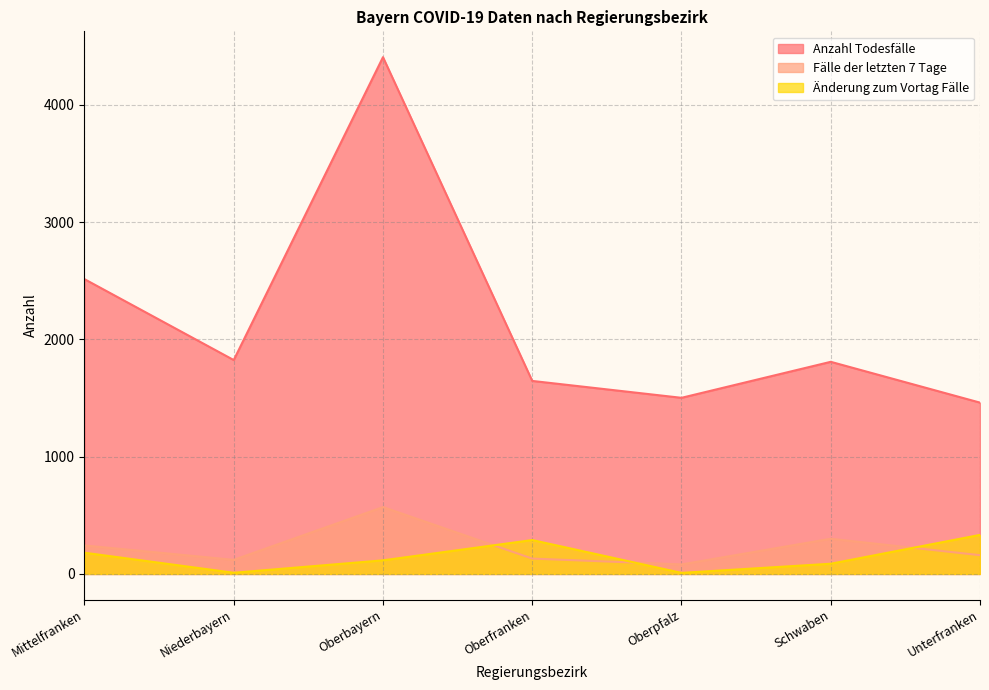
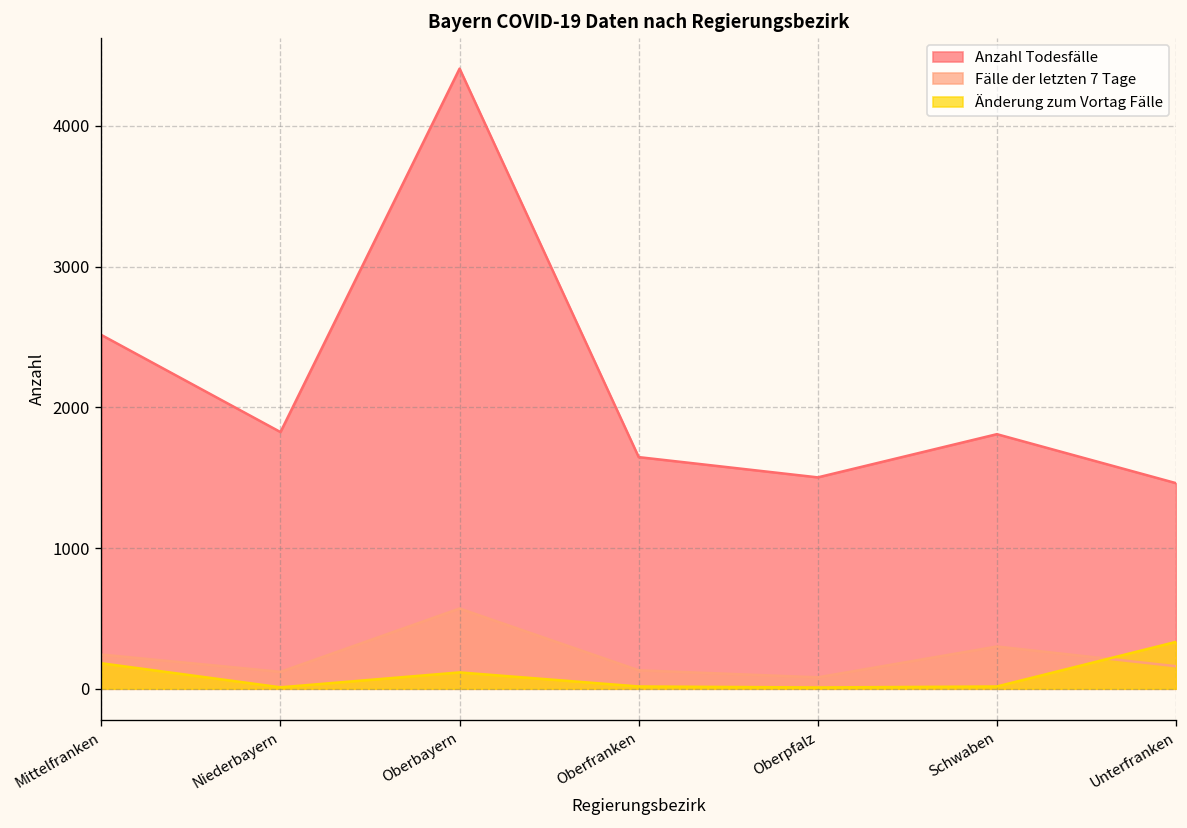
Änderung zum Vortag Fälle, Oberfranken: 290 -> 20
Änderung zum Vortag Fälle, Schwaben: 90 -> 20
